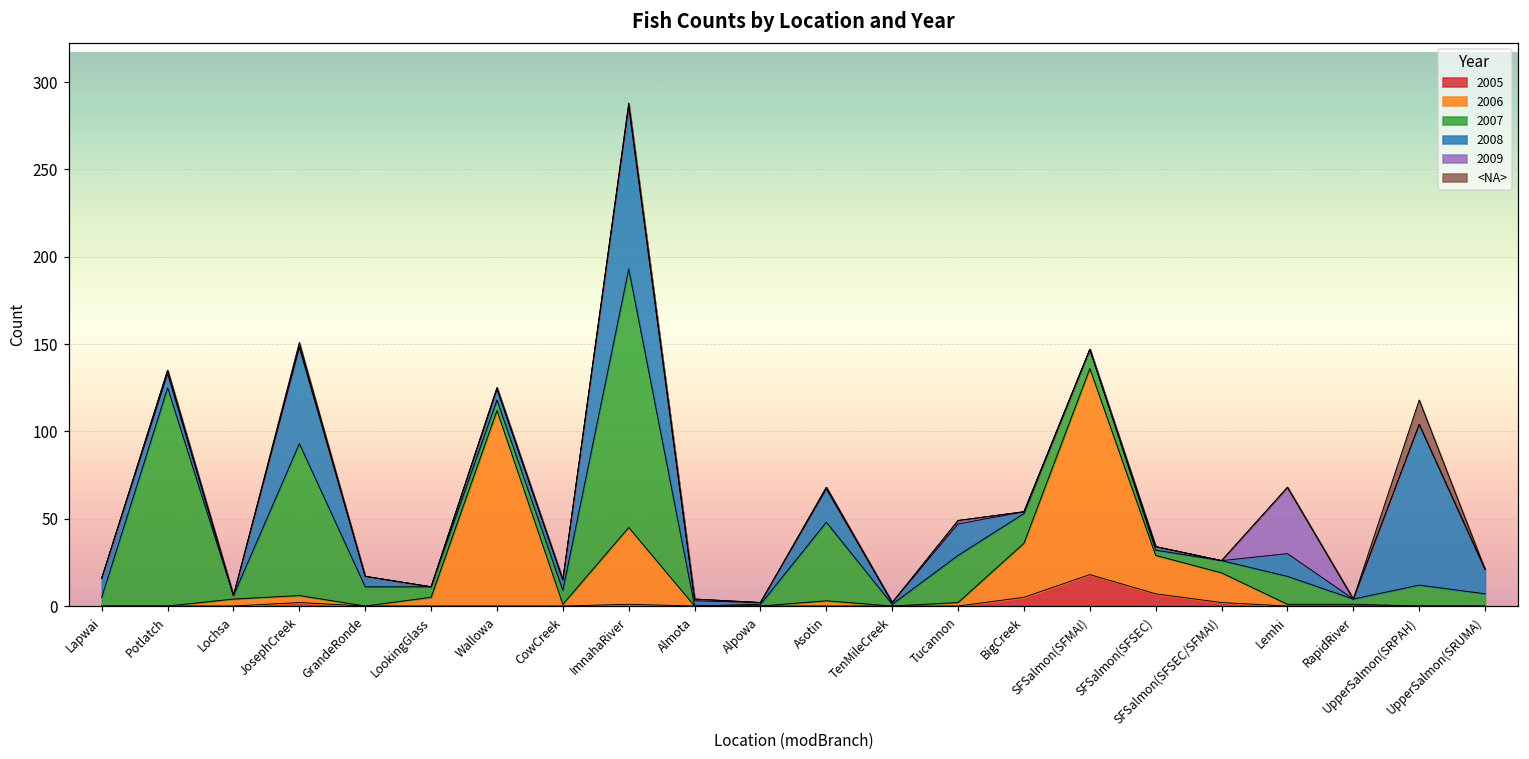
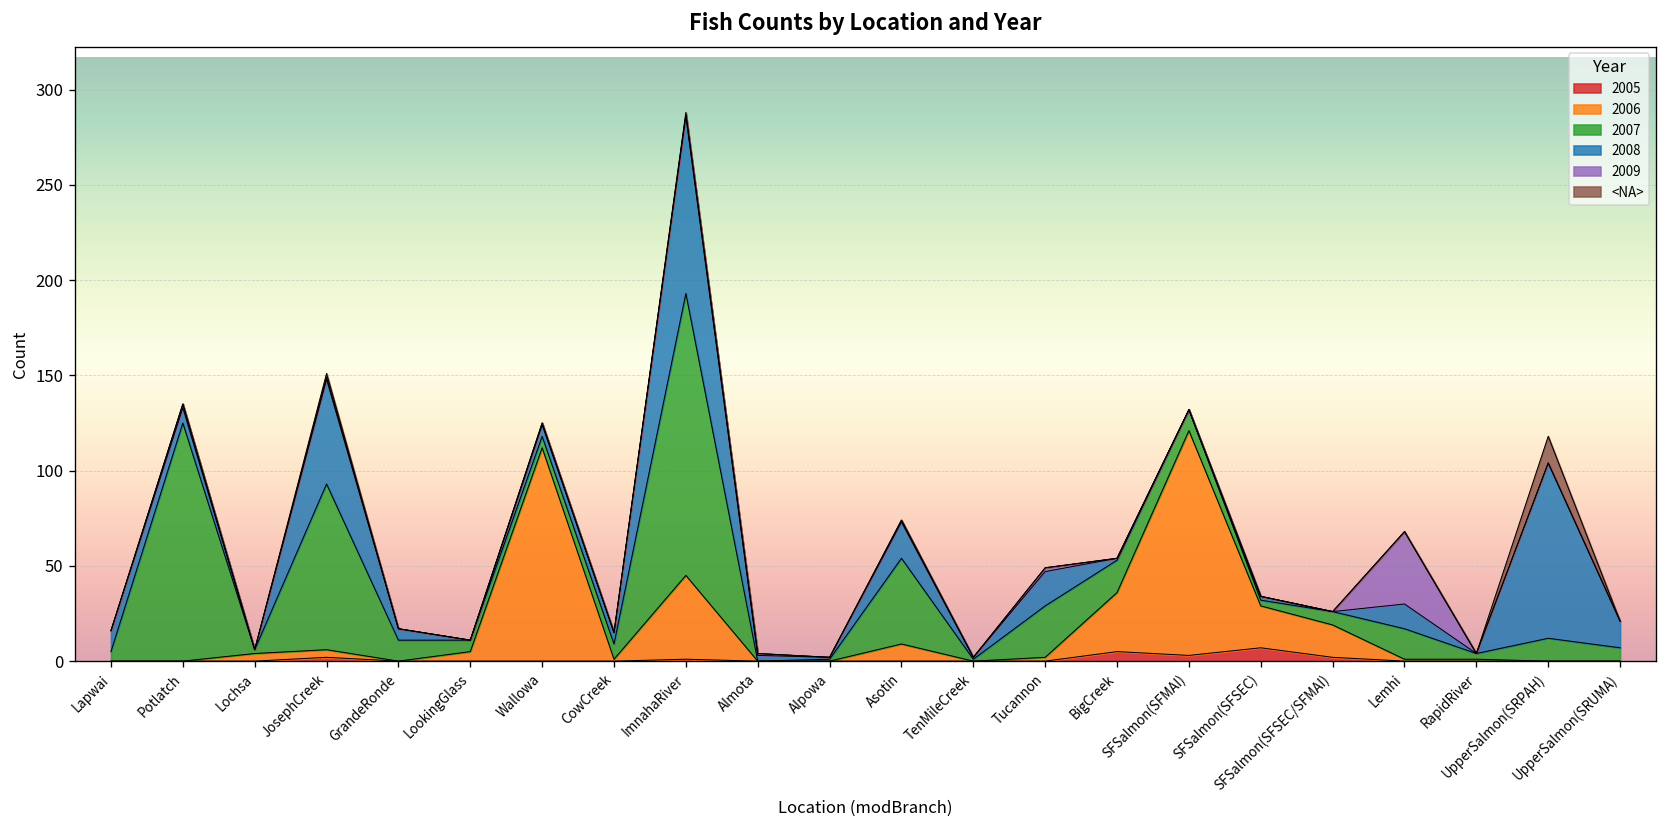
2006, Asotin: 3 -> 9
2005, SFSalmon(SFMAI): 18 -> 3
